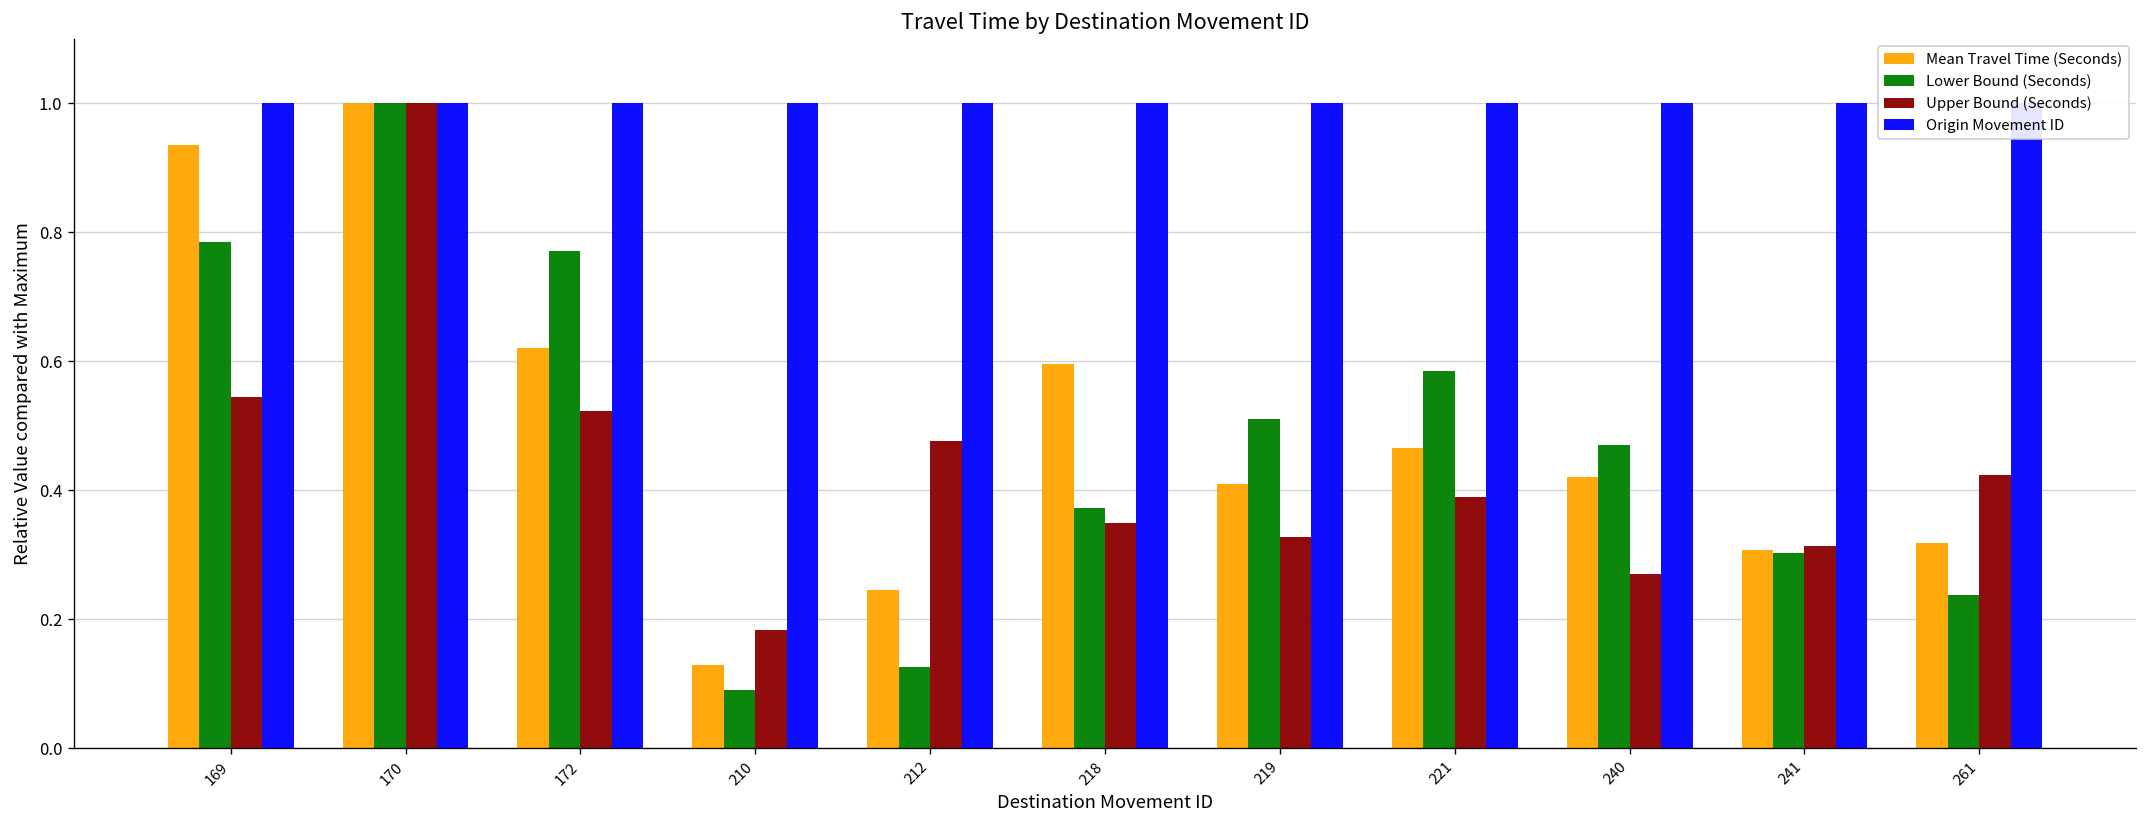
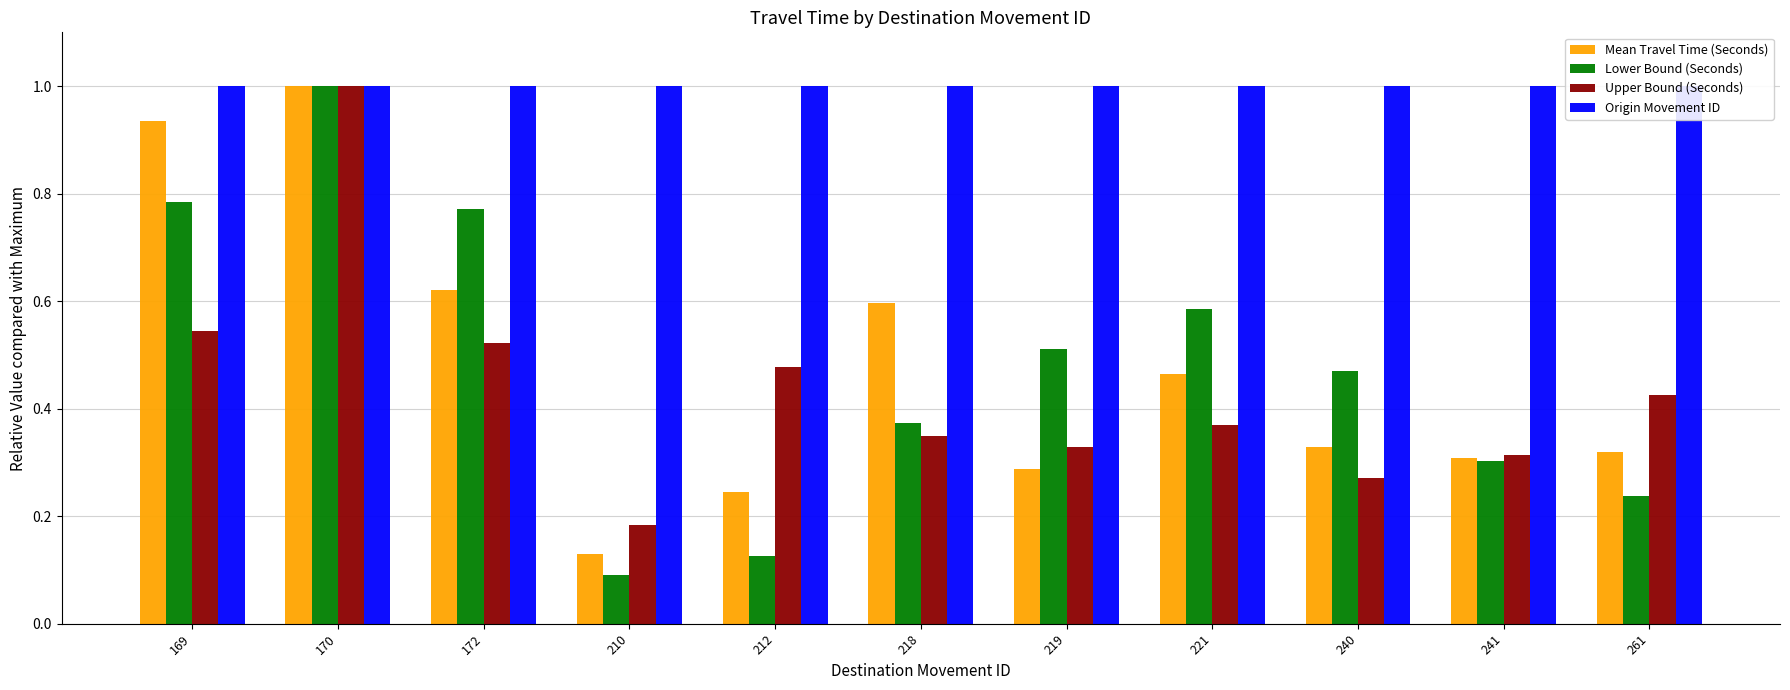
Mean Travel Time (Seconds), 219: 0.41 -> 0.29
Upper Bound (Seconds), 221: 0.39 -> 0.37
Mean Travel Time (Seconds), 240: 0.42 -> 0.33
